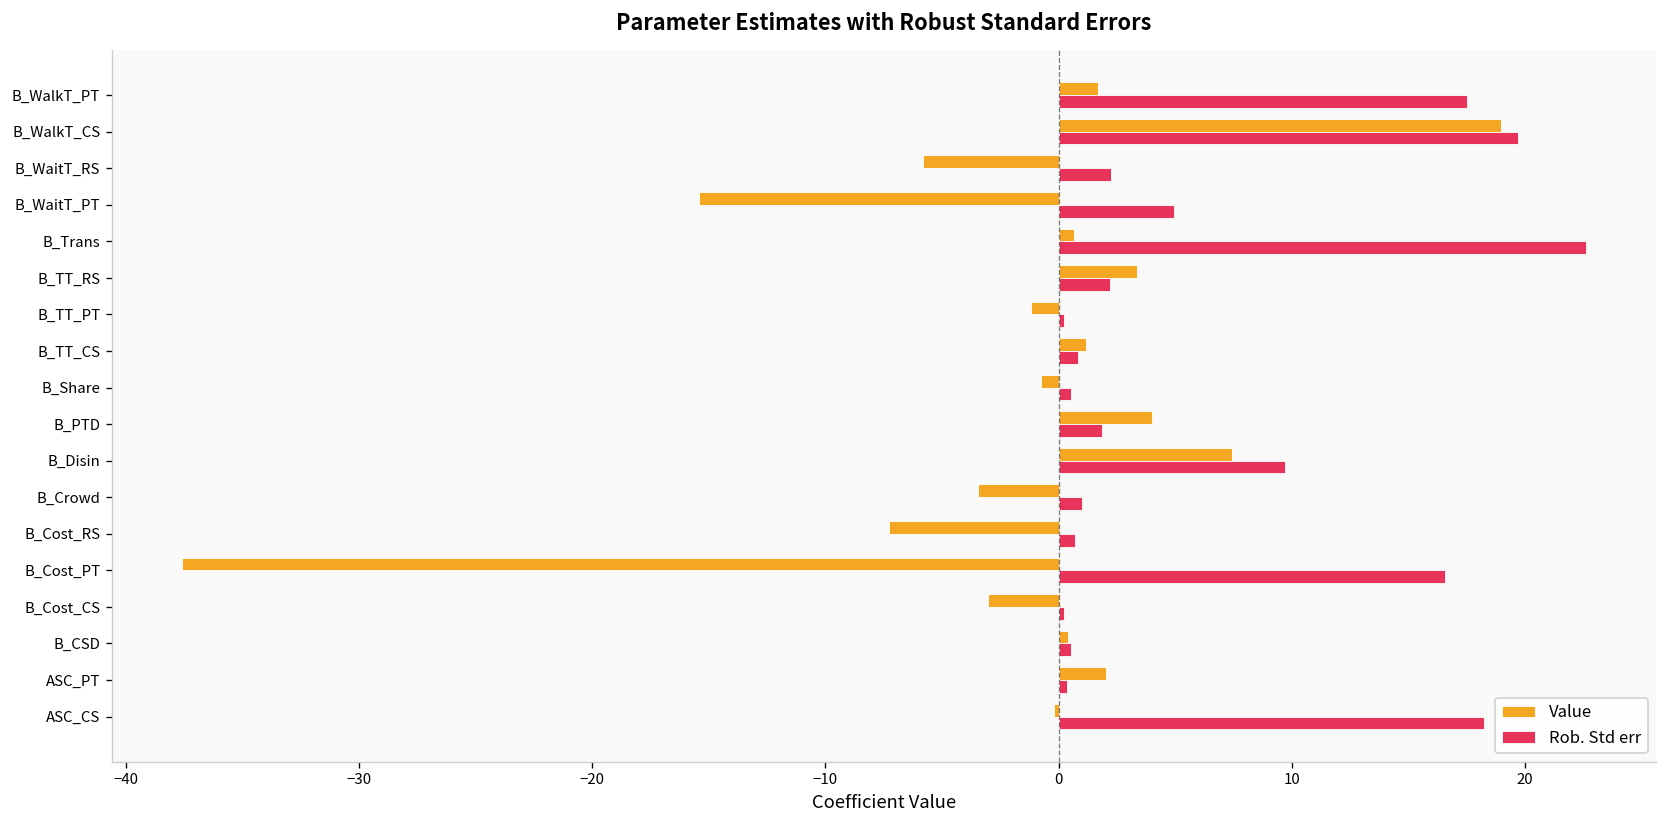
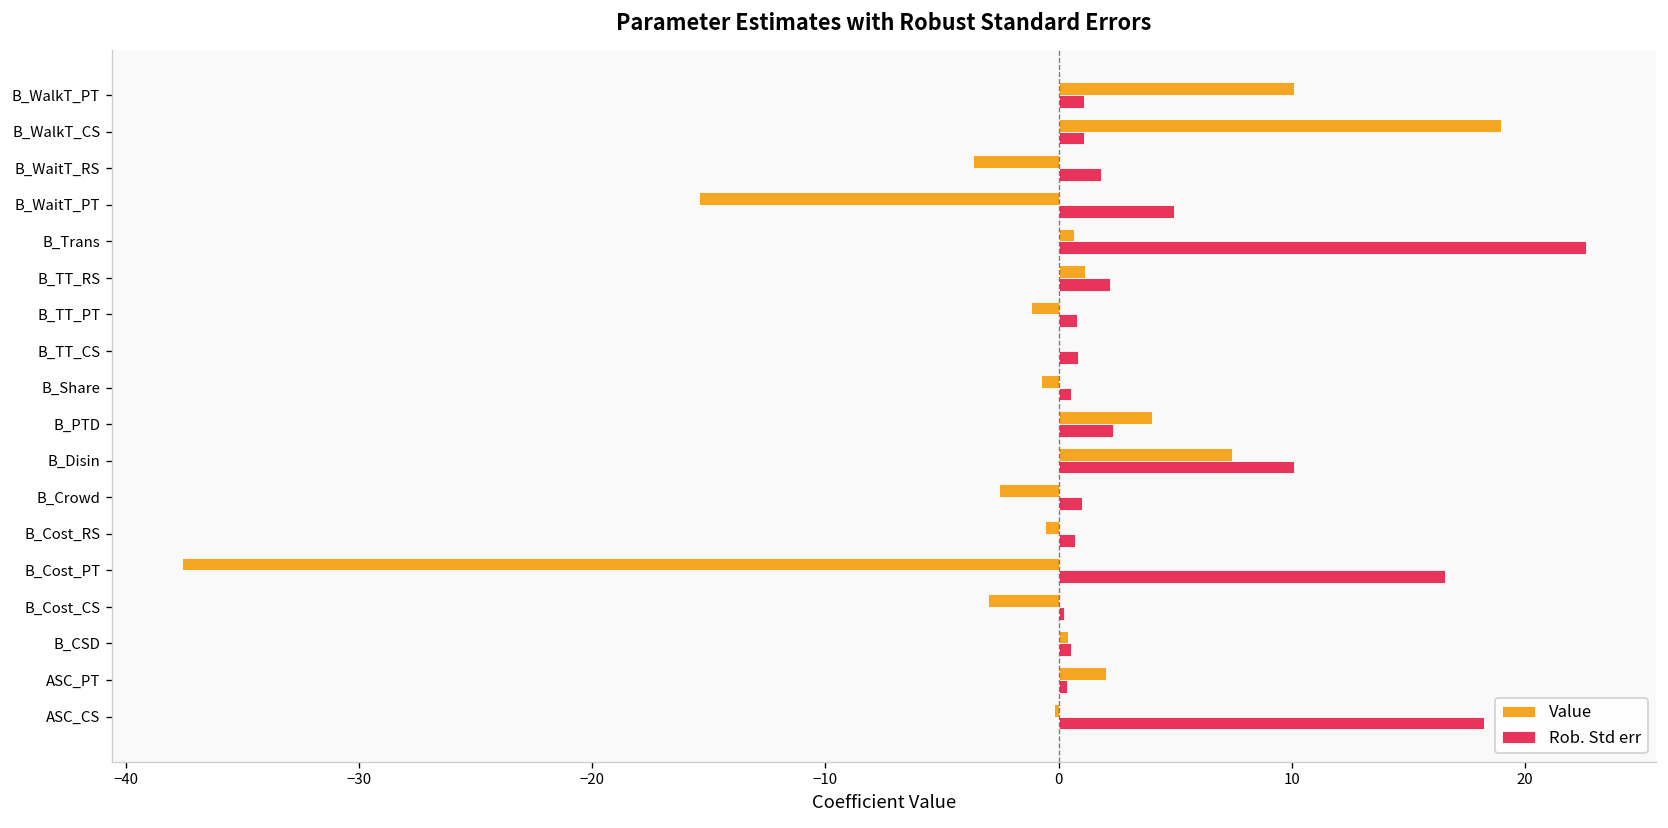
Value, B_WalkT_PT: 1.7 -> 10.1
Rob. Std err, B_WalkT_PT: 17.5 -> 1.1
Rob. Std err, B_WalkT_CS: 19.7 -> 1.1
Value, B_WaitT_RS: -5.8 -> -3.7
Rob. Std err, B_WaitT_RS: 2.3 -> 1.8
Value, B_TT_RS: 3.4 -> 1.1
Rob. Std err, B_TT_PT: 0.2 -> 0.8
Value, B_TT_CS: 1.2 -> 0.1
Rob. Std err, B_PTD: 1.9 -> 2.3
Rob. Std err, B_Disin: 9.7 -> 10.1
Value, B_Crowd: -3.4 -> -2.5
Value, B_Cost_RS: -7.3 -> -0.6
